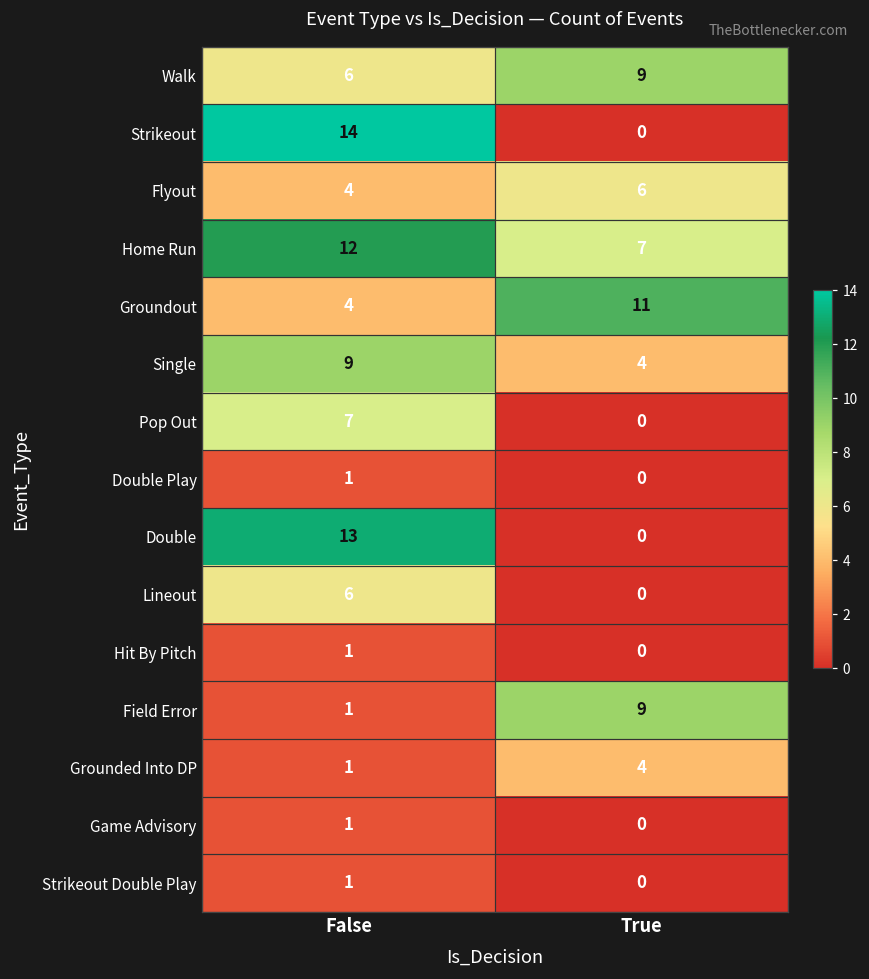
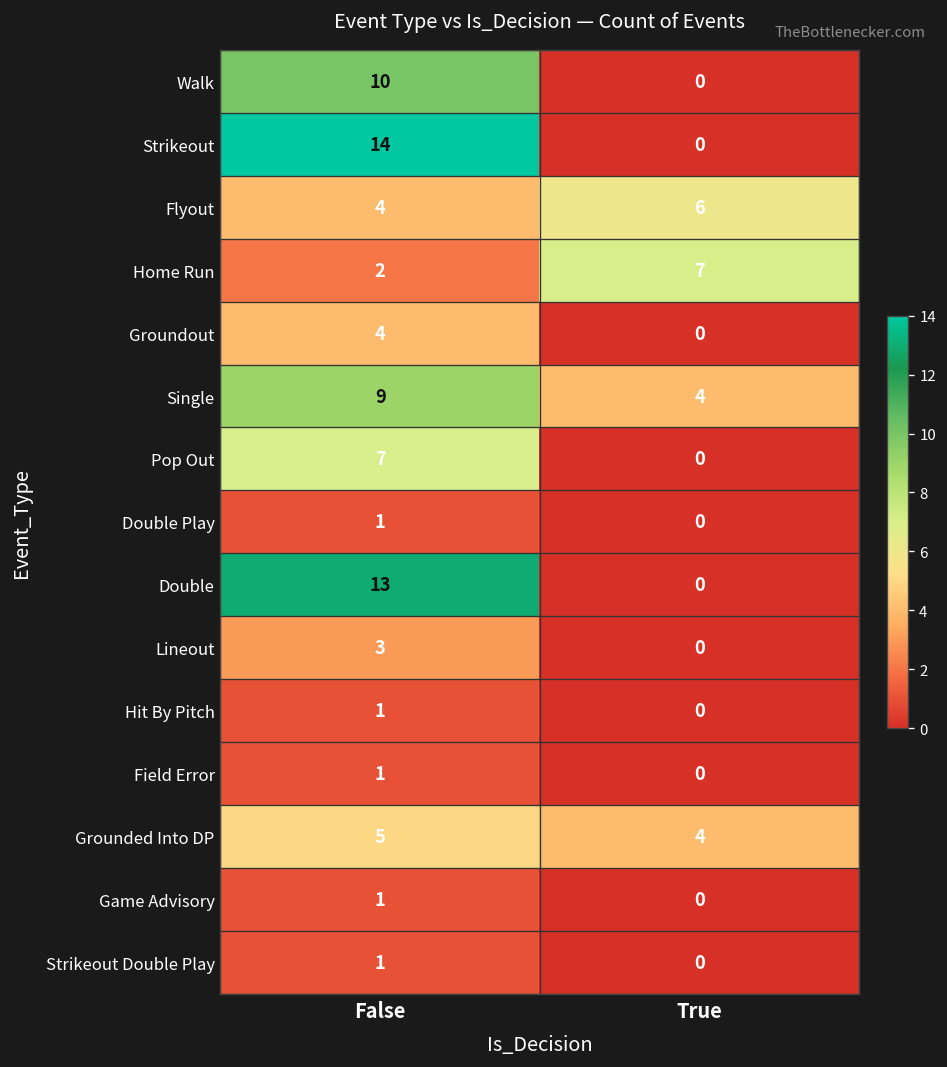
Walk, False: 6 -> 10
Walk, True: 9 -> 0
Home Run, False: 12 -> 2
Groundout, True: 11 -> 0
Lineout, False: 6 -> 3
Field Error, True: 9 -> 0
Grounded Into DP, False: 1 -> 5
